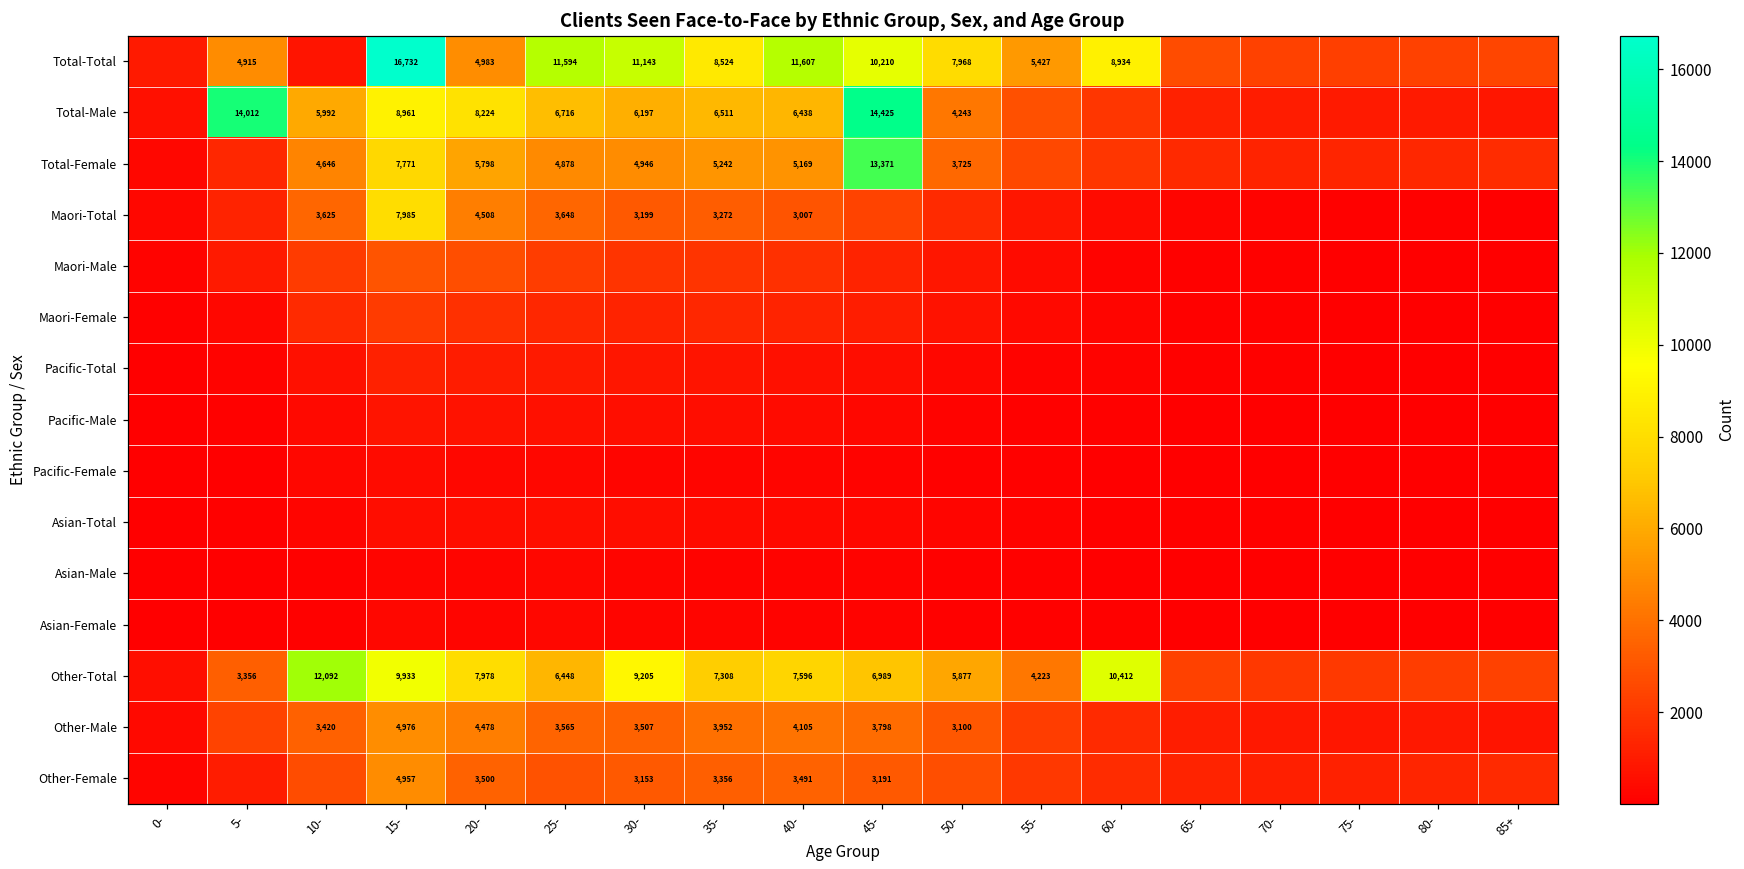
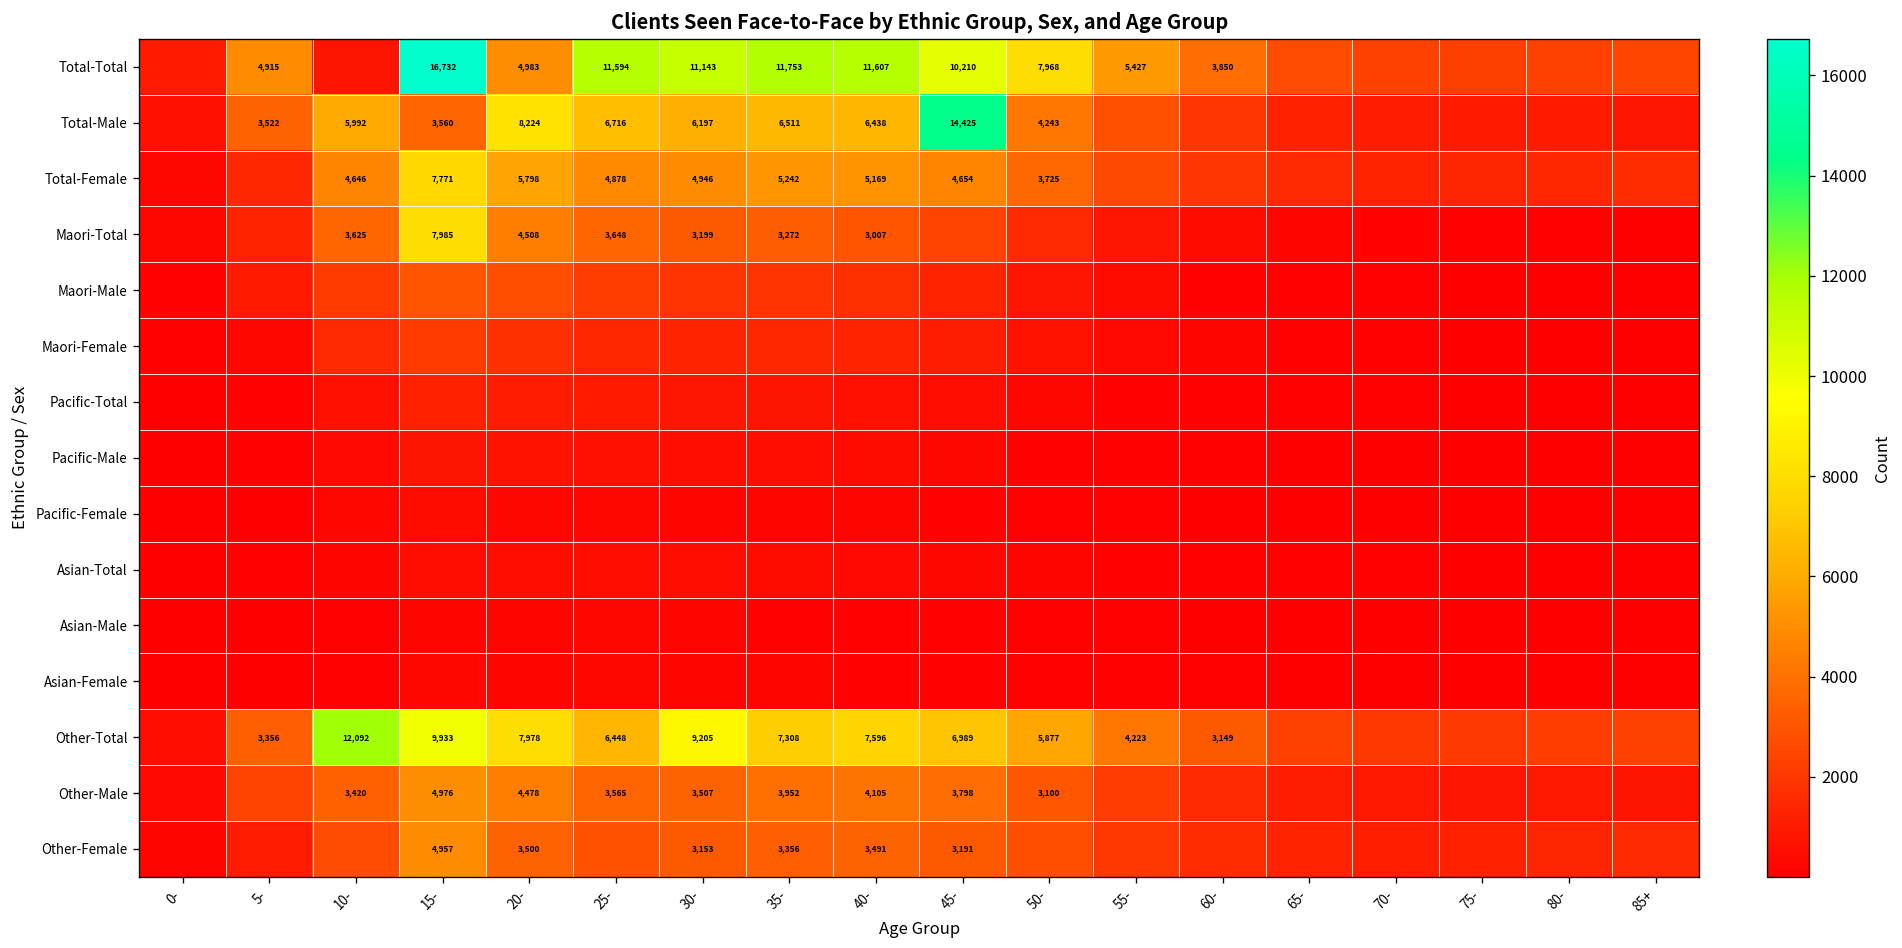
Total-Total, 35-: 8,524 -> 11,753
Total-Total, 60-: 8,934 -> 3,850
Total-Male, 5-: 14,012 -> 3,522
Total-Male, 15-: 8,961 -> 3,560
Total-Female, 45-: 13,371 -> 4,654
Other-Total, 60-: 10,412 -> 3,149
